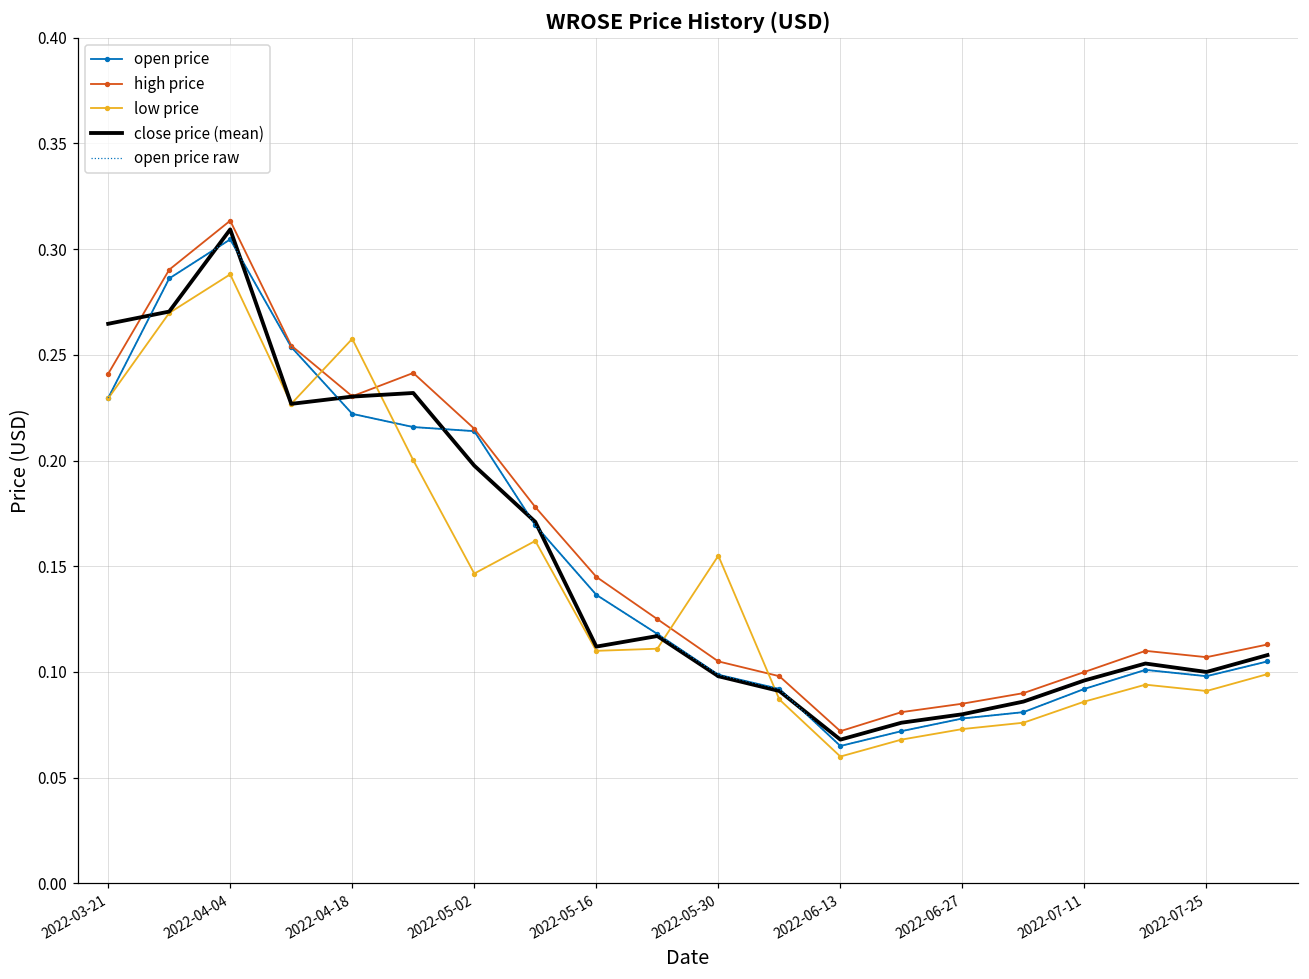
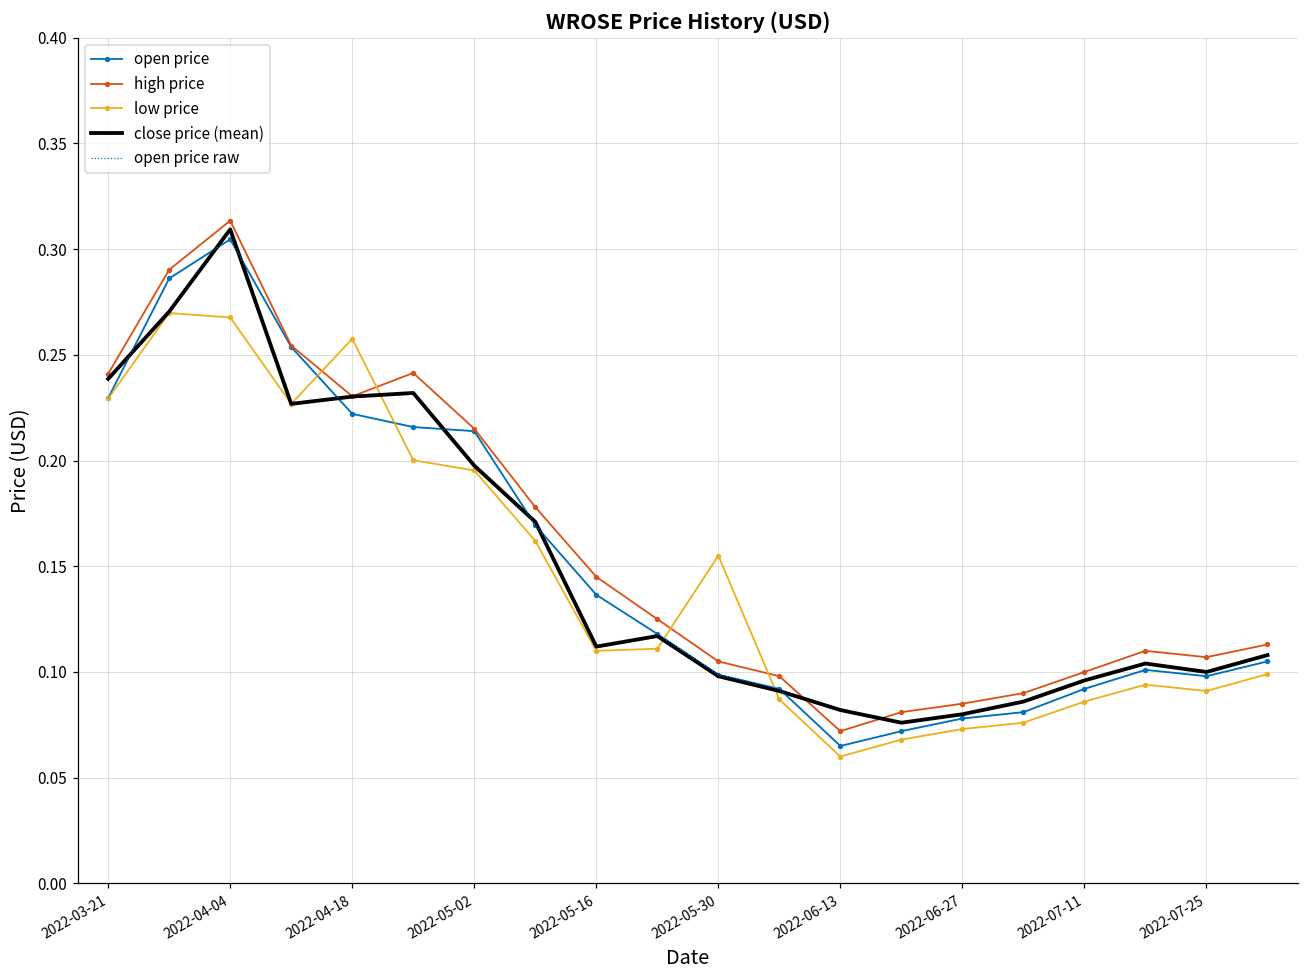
close price (mean), 2022-03-21: 0.265 -> 0.239
low price, 2022-04-04: 0.288 -> 0.268
low price, 2022-05-02: 0.147 -> 0.195
close price (mean), 2022-06-13: 0.068 -> 0.082
